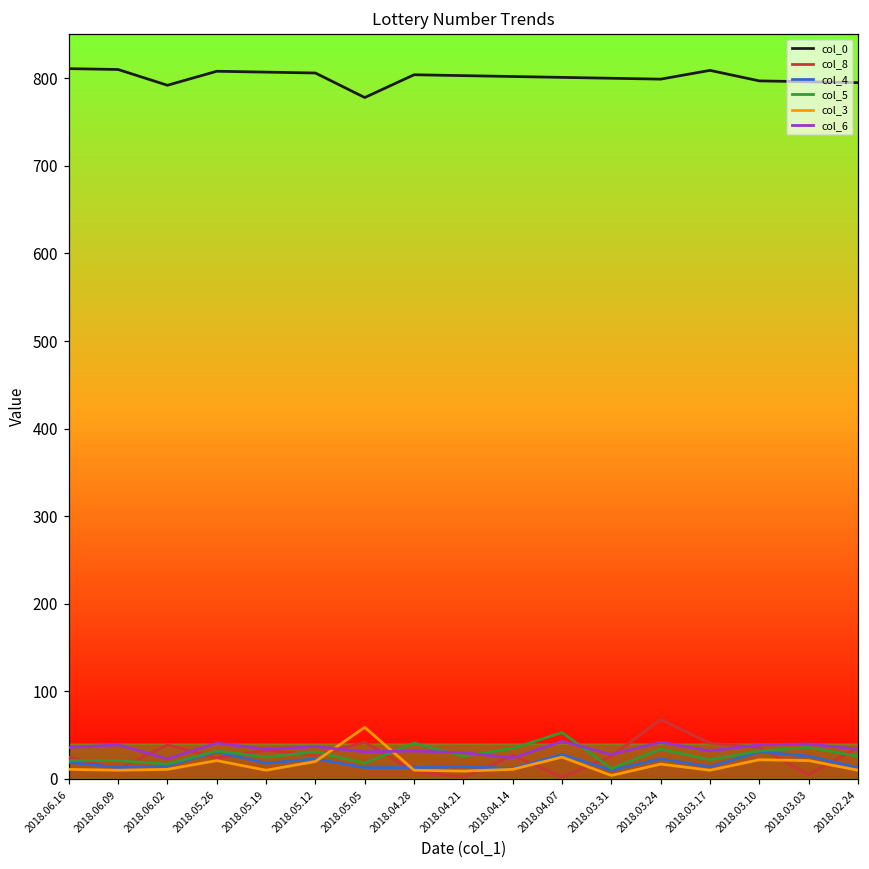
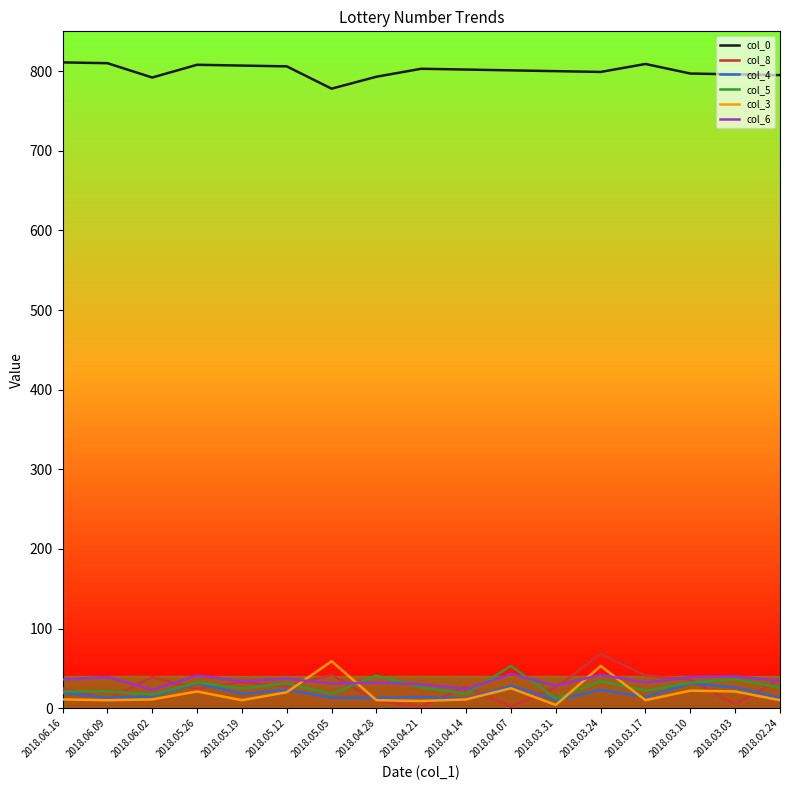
col_0, 2018.04.28: 800 -> 790
col_5, 2018.04.14: 40 -> 20
col_3, 2018.03.24: 20 -> 50
